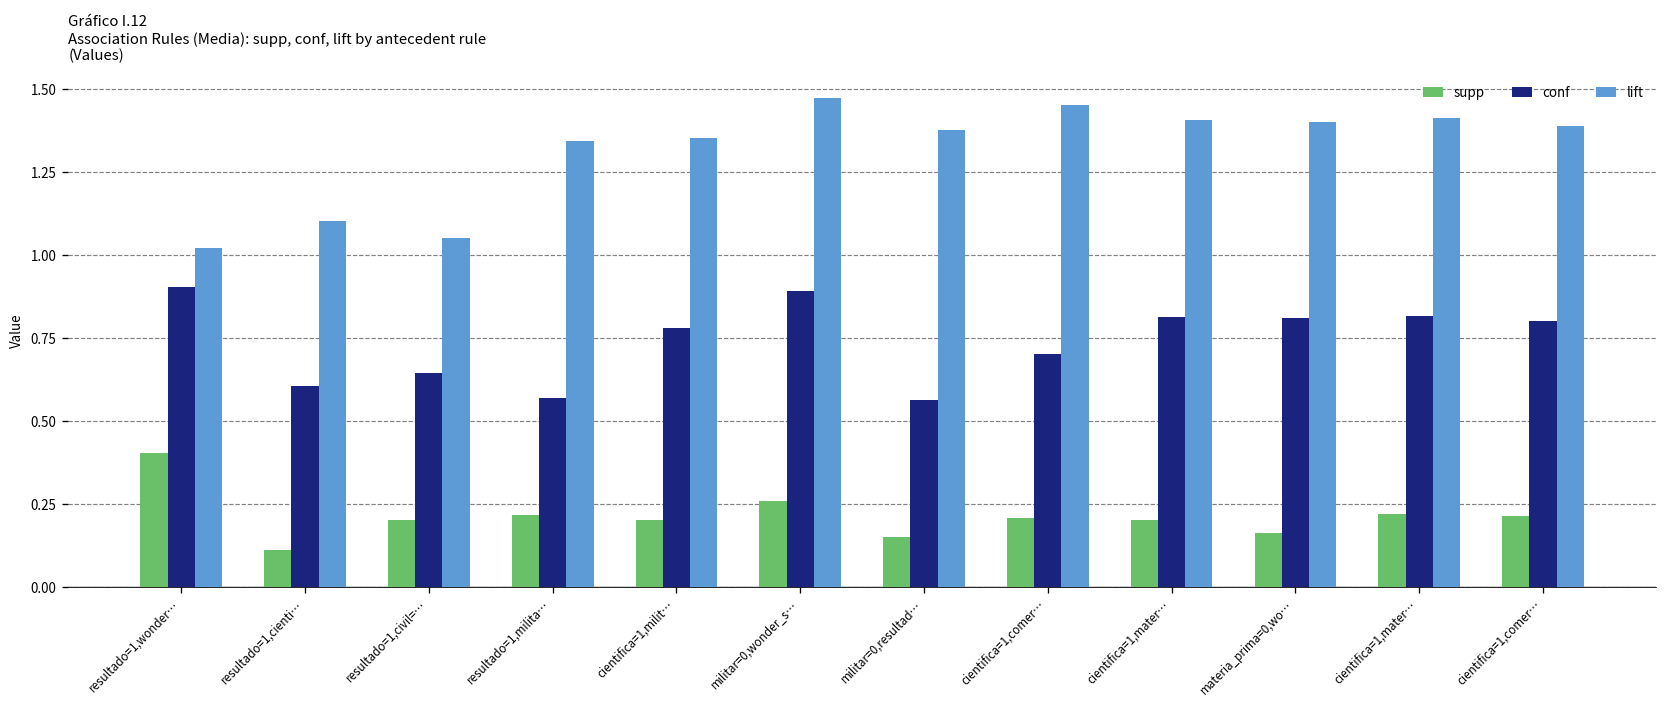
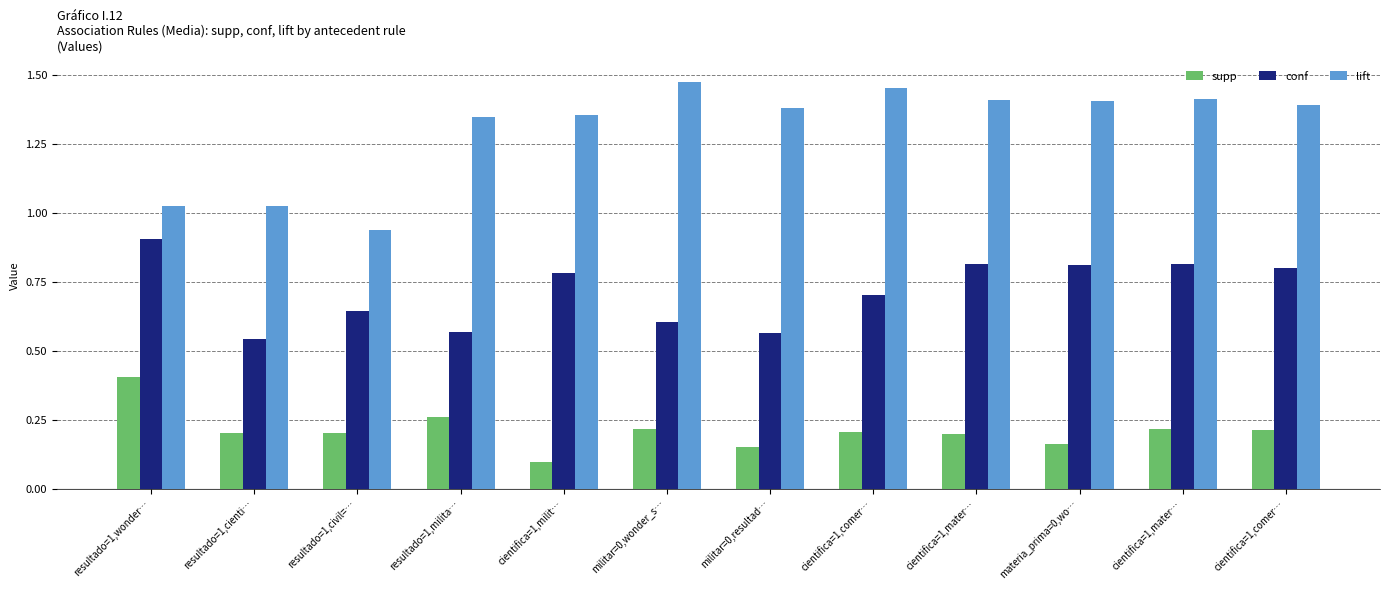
supp, resultado=1,cienti…: 0.11 -> 0.20
conf, resultado=1,cienti…: 0.61 -> 0.54
lift, resultado=1,cienti…: 1.10 -> 1.03
lift, resultado=1,civil=…: 1.05 -> 0.94
supp, resultado=1,milita…: 0.22 -> 0.26
supp, cientifica=1,milit…: 0.20 -> 0.10
supp, militar=0,wonder_s…: 0.26 -> 0.22
conf, militar=0,wonder_s…: 0.89 -> 0.60
